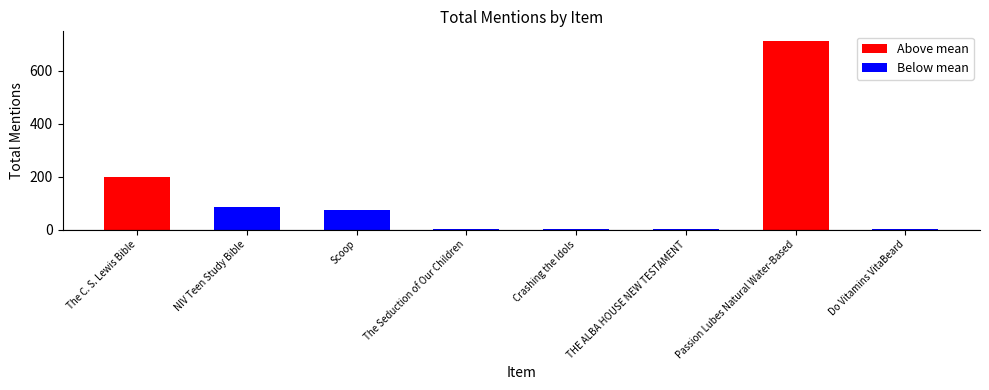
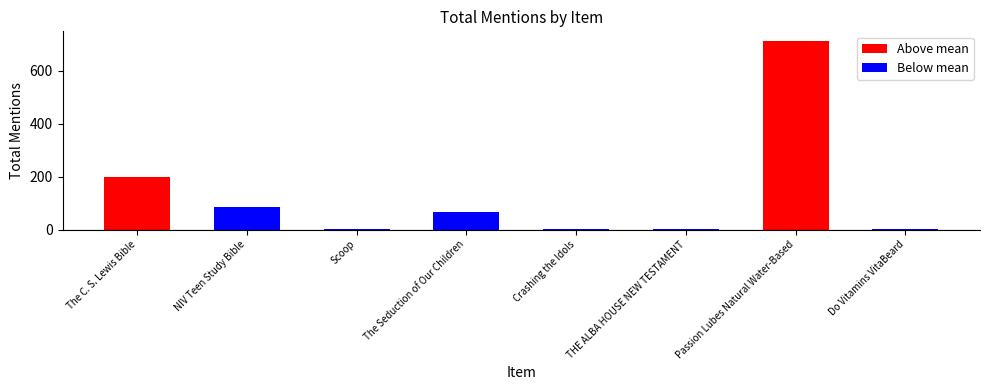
Scoop: 70 -> 0
The Seduction of Our Children: 0 -> 70
